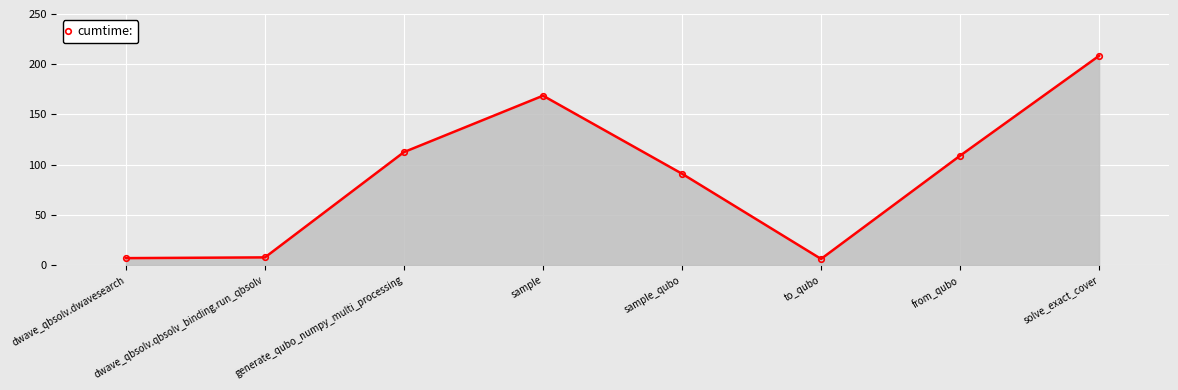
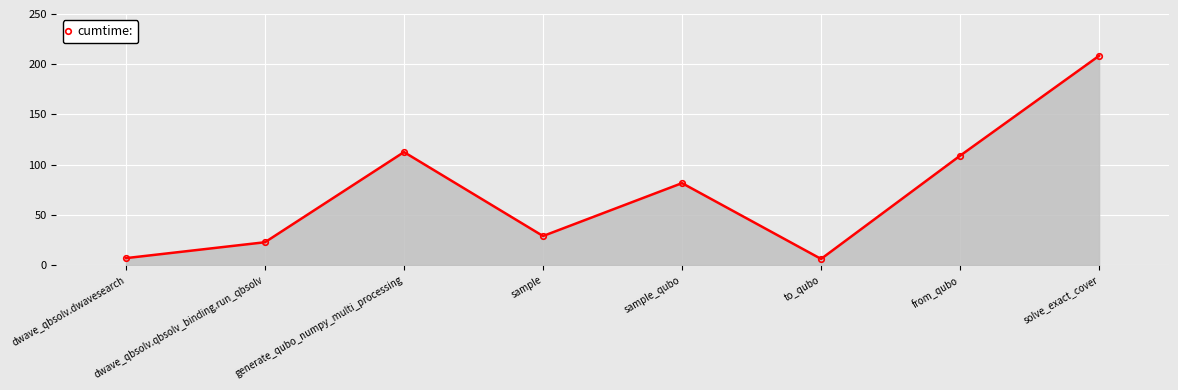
dwave_qbsolv.qbsolv_binding.run_qbsolv: 8 -> 23
sample: 169 -> 29
sample_qubo: 91 -> 82
